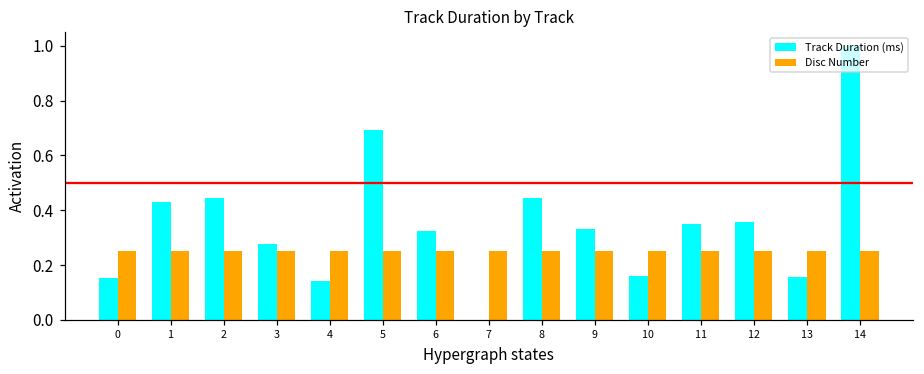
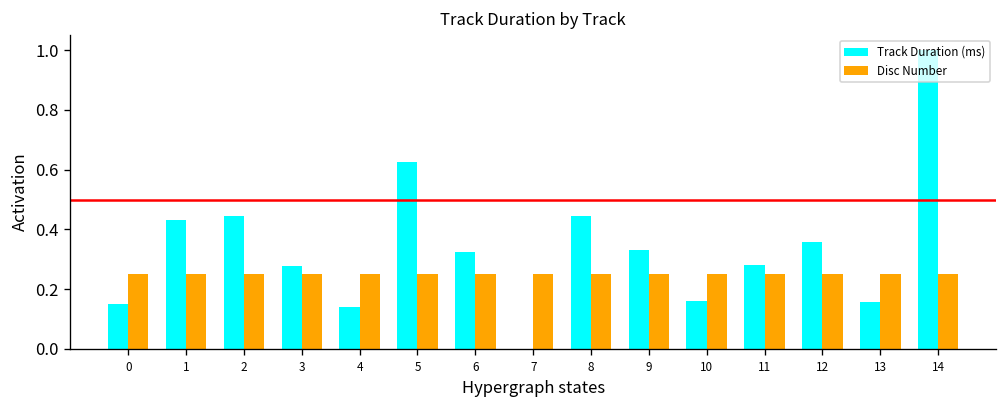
Track Duration (ms), 5: 0.69 -> 0.63
Track Duration (ms), 11: 0.35 -> 0.28
